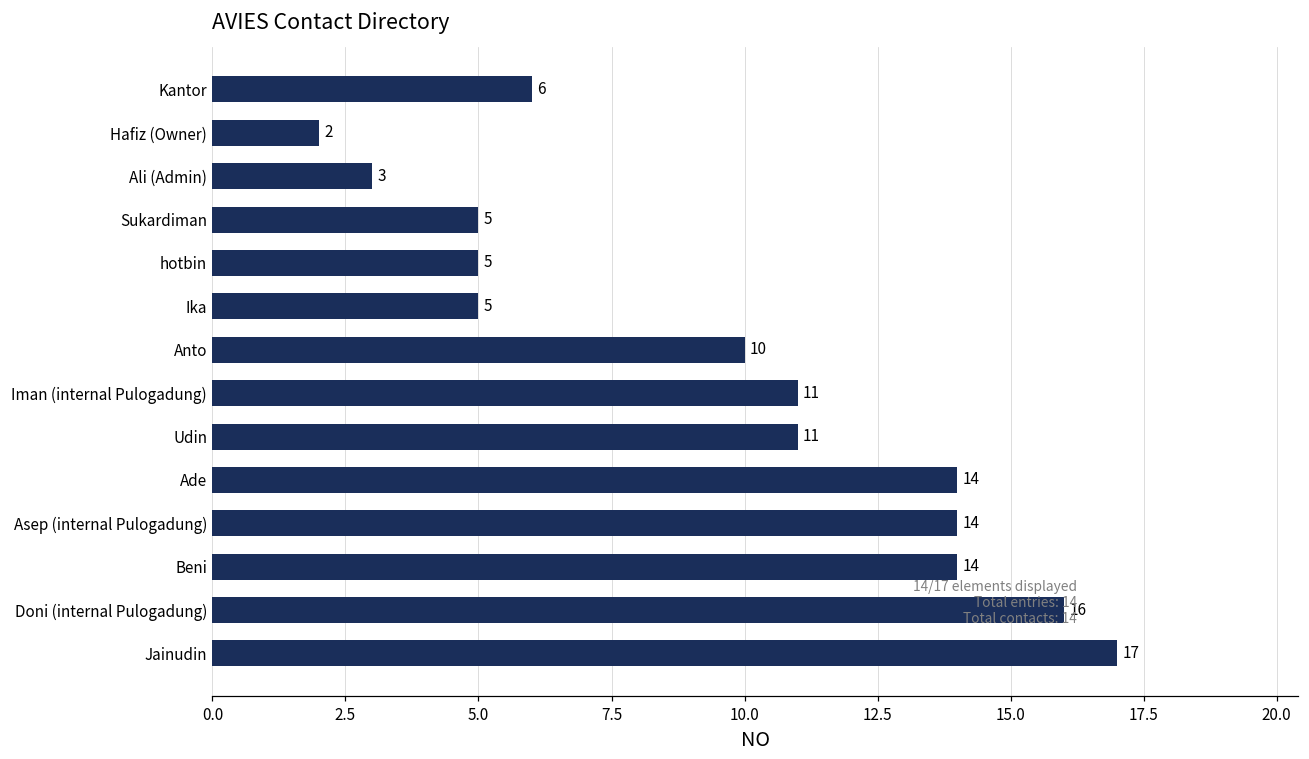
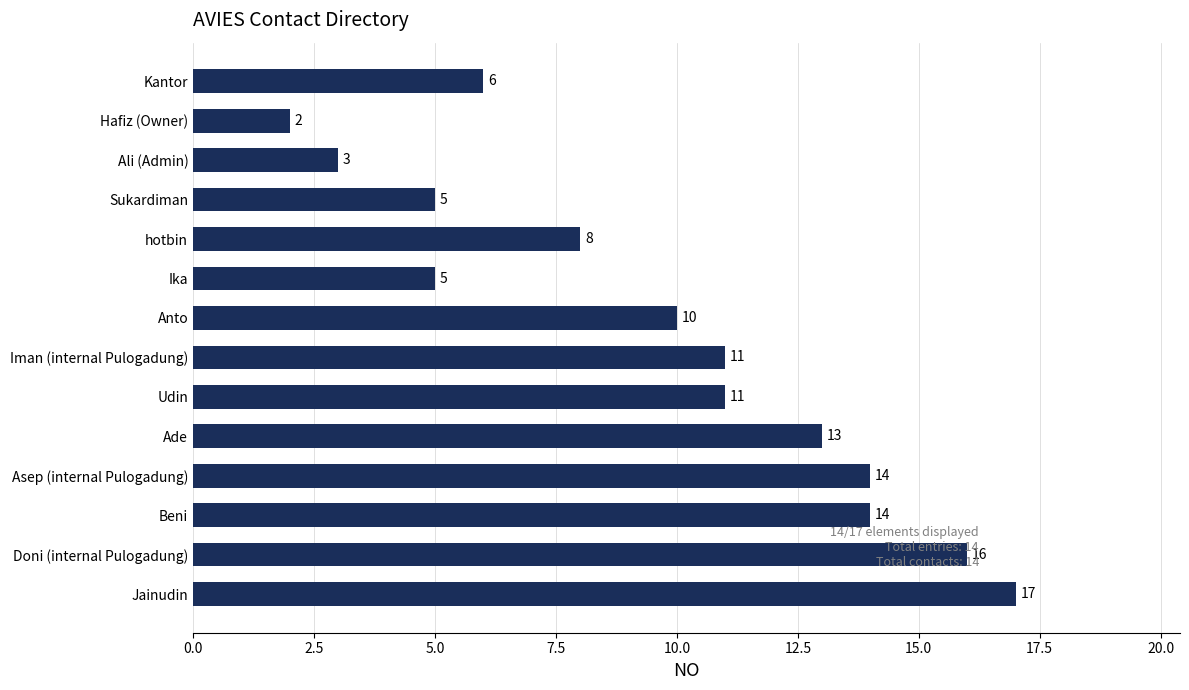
hotbin: 5 -> 8
Ade: 14 -> 13
